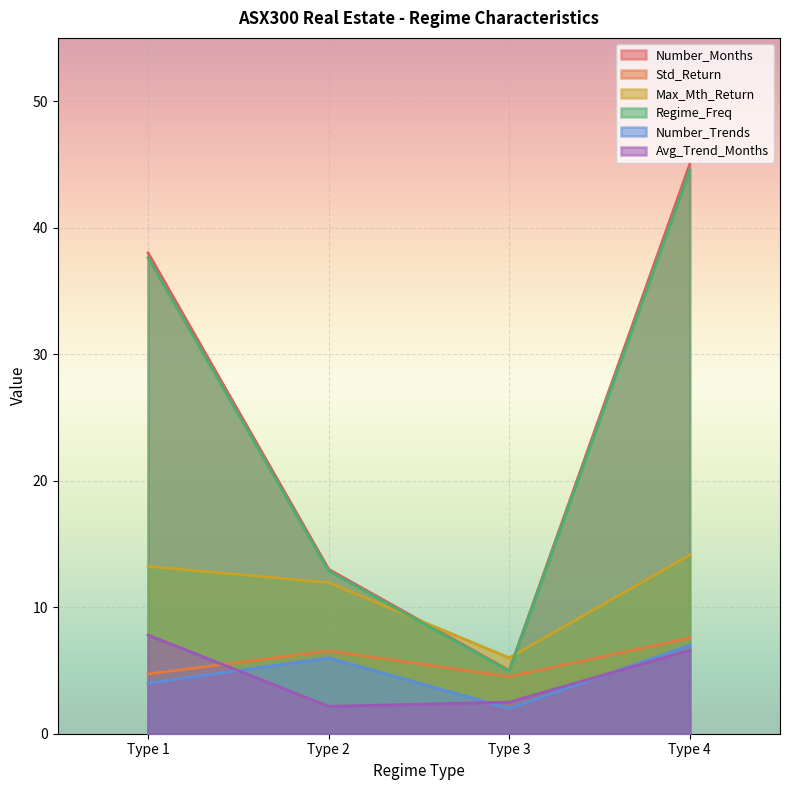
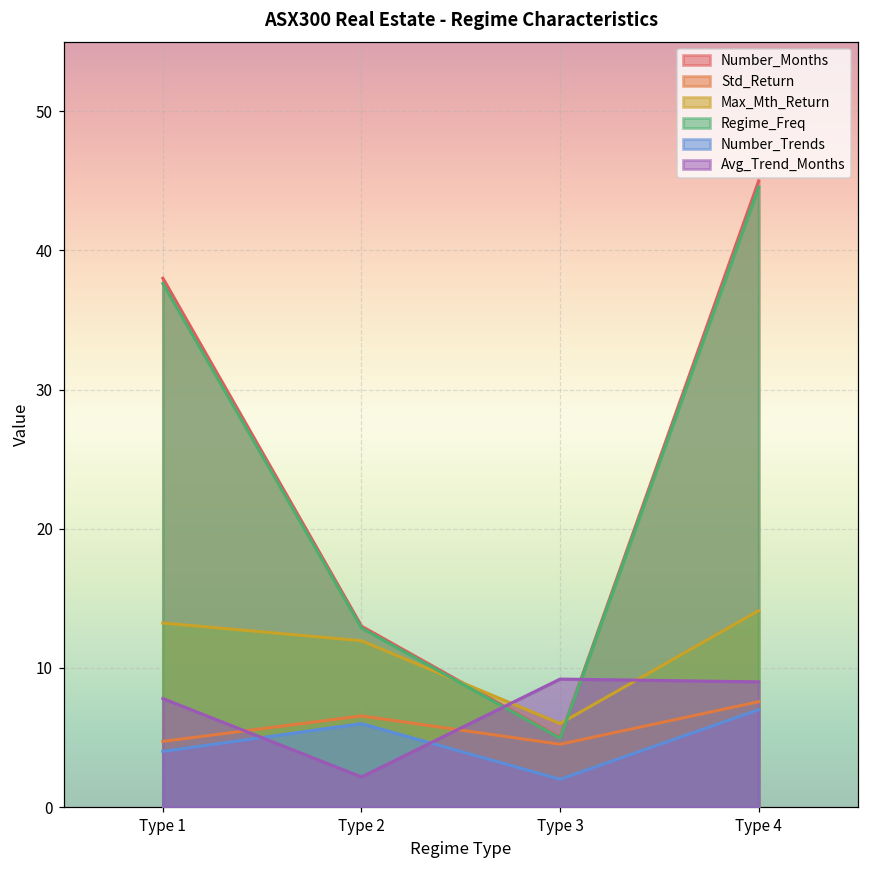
Avg_Trend_Months, Type 3: 2.5 -> 9.2
Avg_Trend_Months, Type 4: 6.6 -> 9.0
